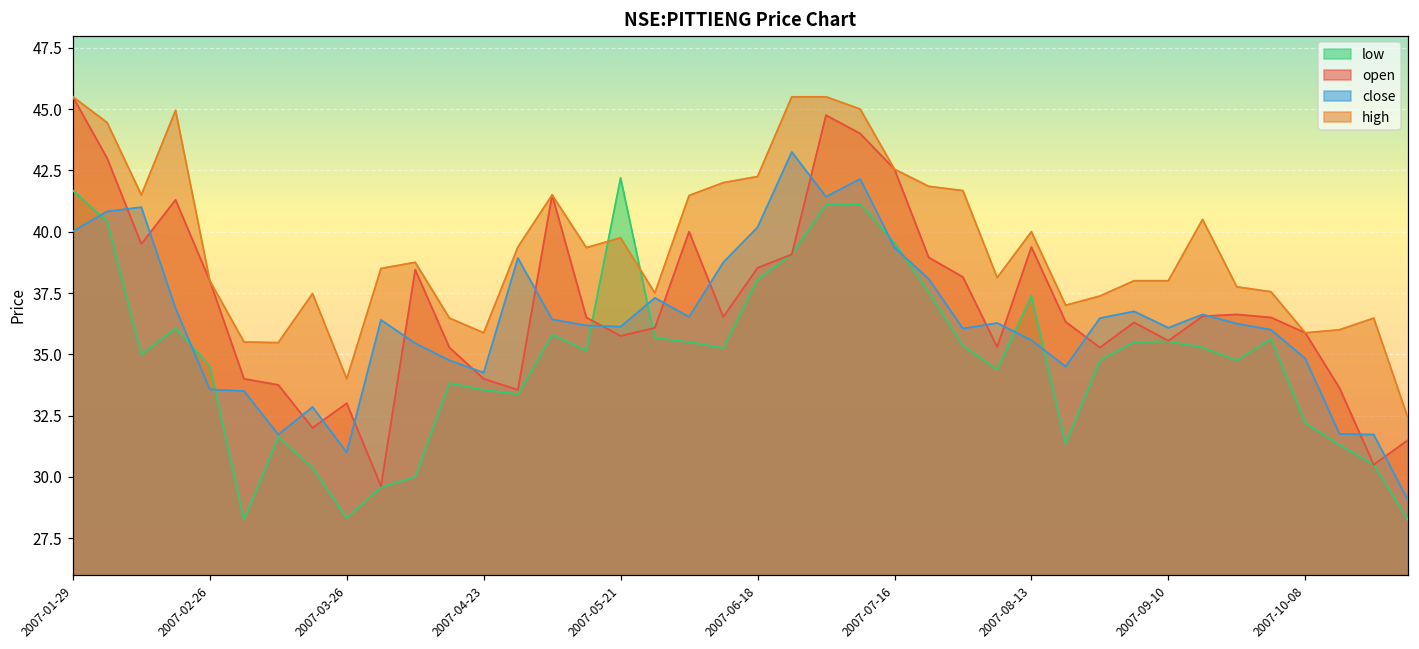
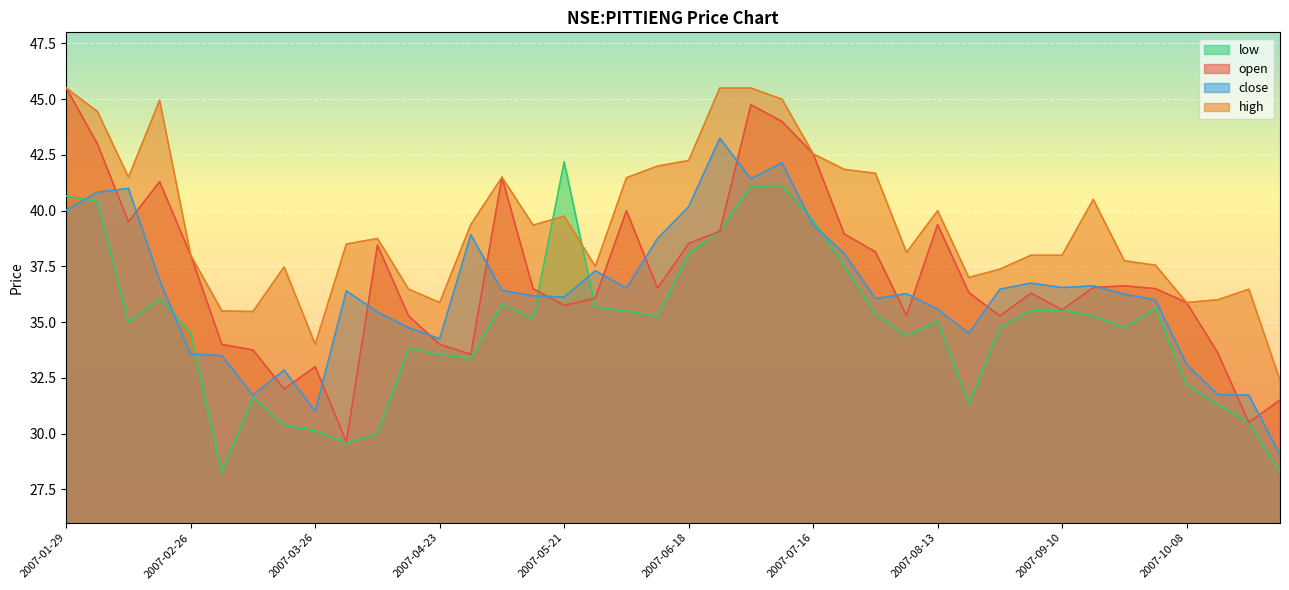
low, 2007-01-29: 41.7 -> 40.7
low, 2007-03-26: 28.3 -> 30.1
low, 2007-08-13: 37.4 -> 35.0
close, 2007-09-10: 36.1 -> 36.5
close, 2007-10-08: 34.8 -> 33.1
